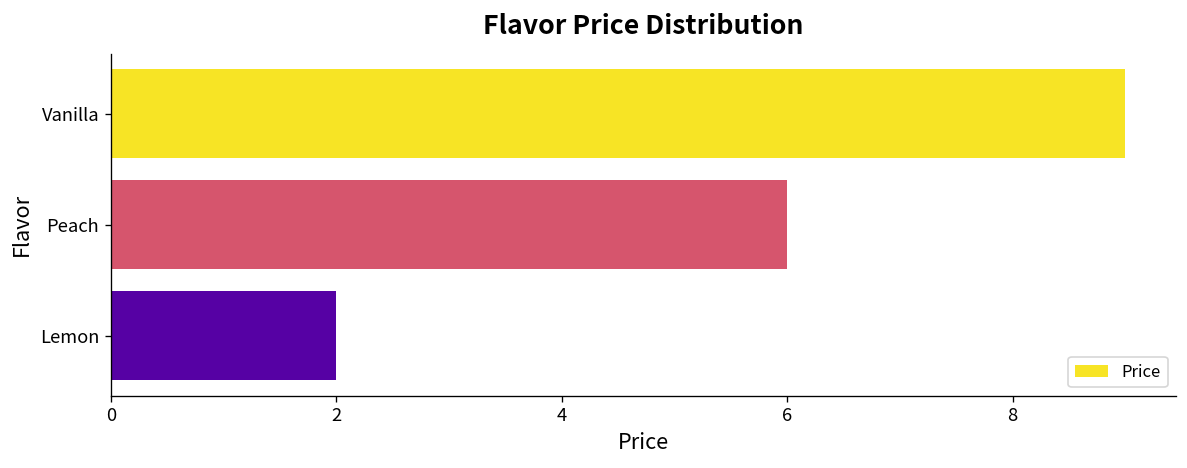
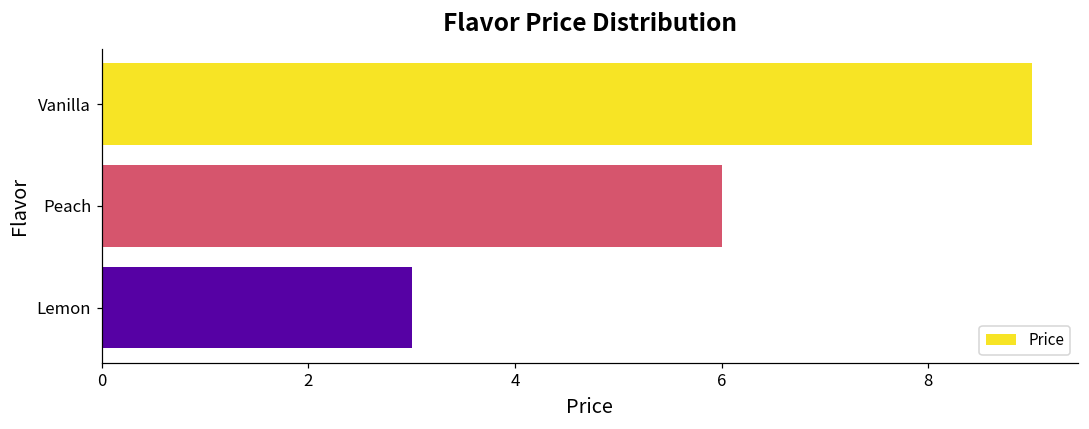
Lemon: 2 -> 3
